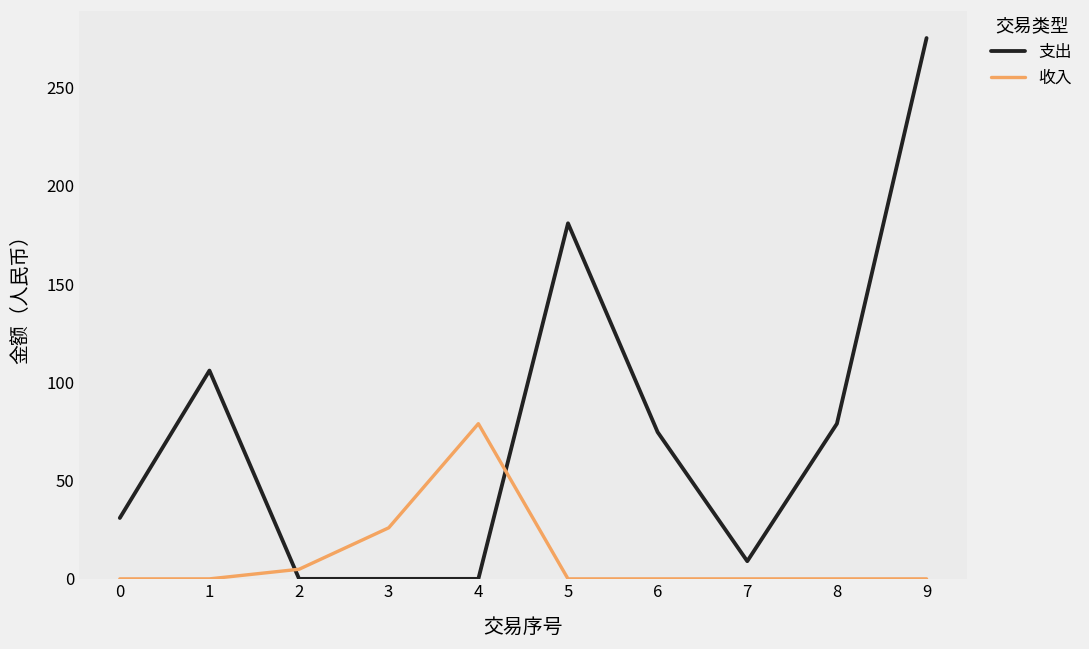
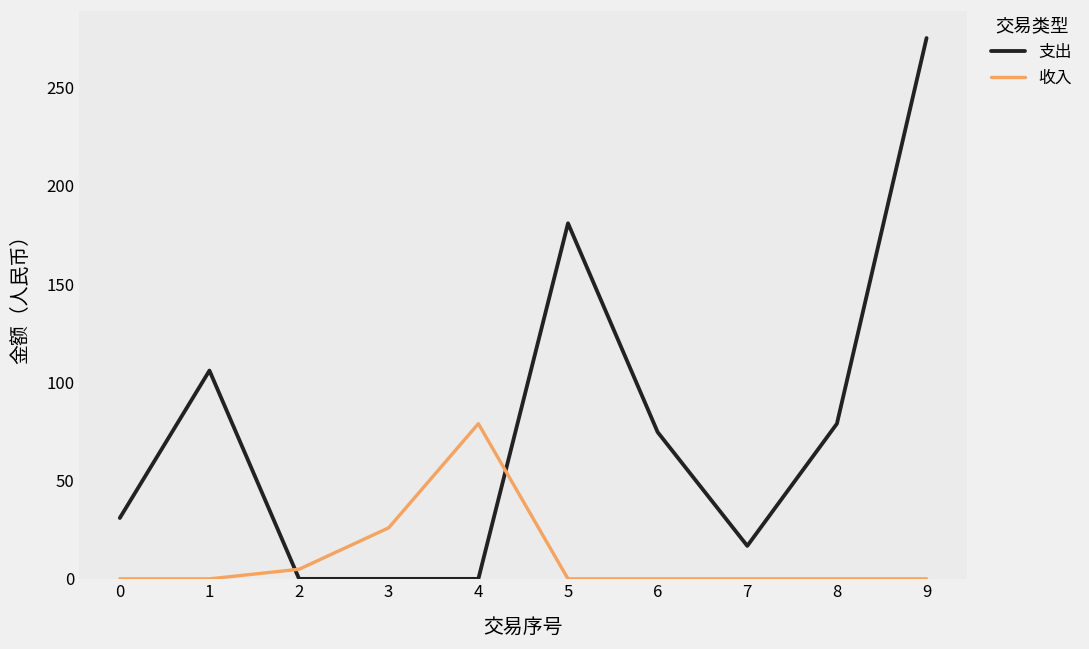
支出, 7: 9 -> 17
